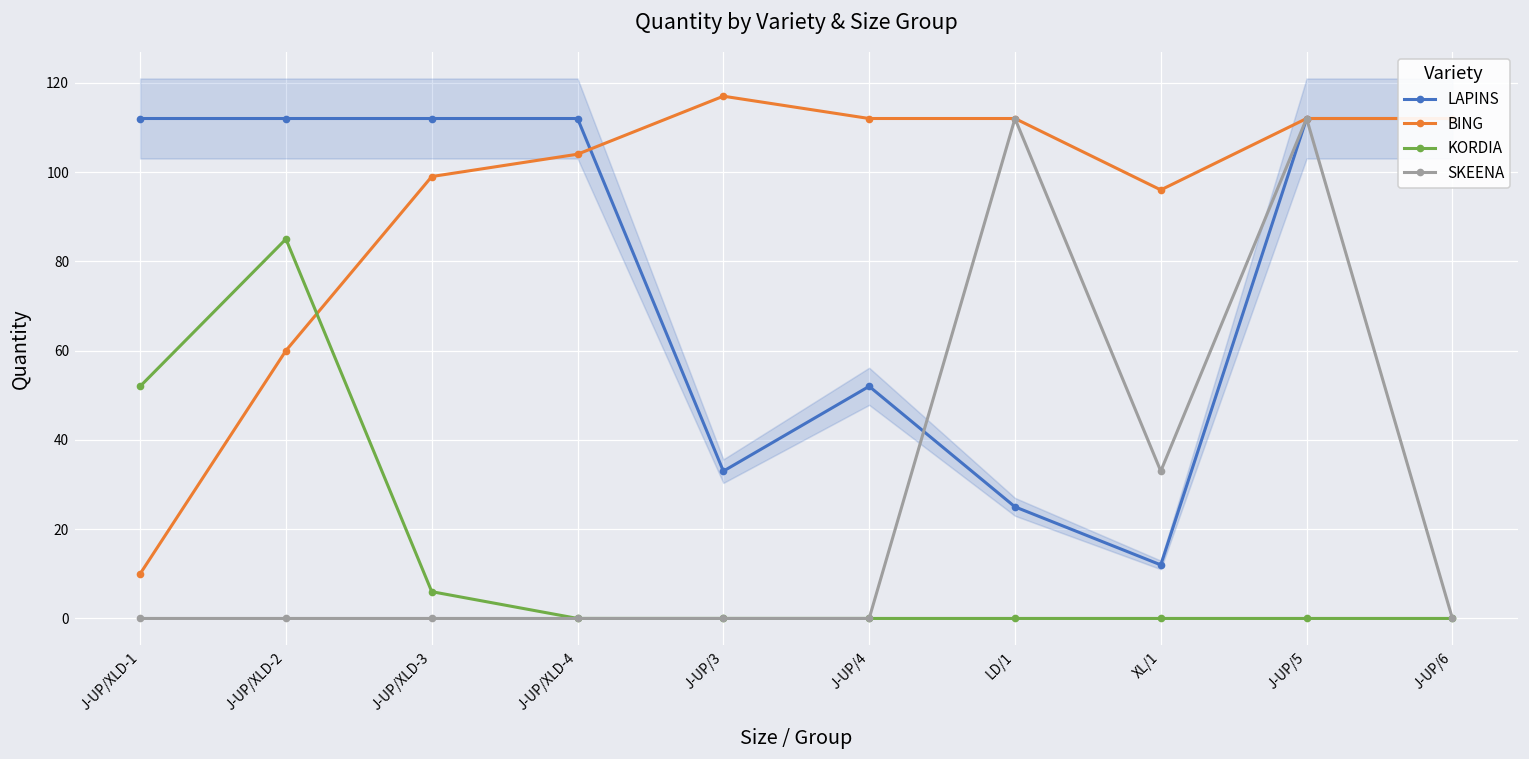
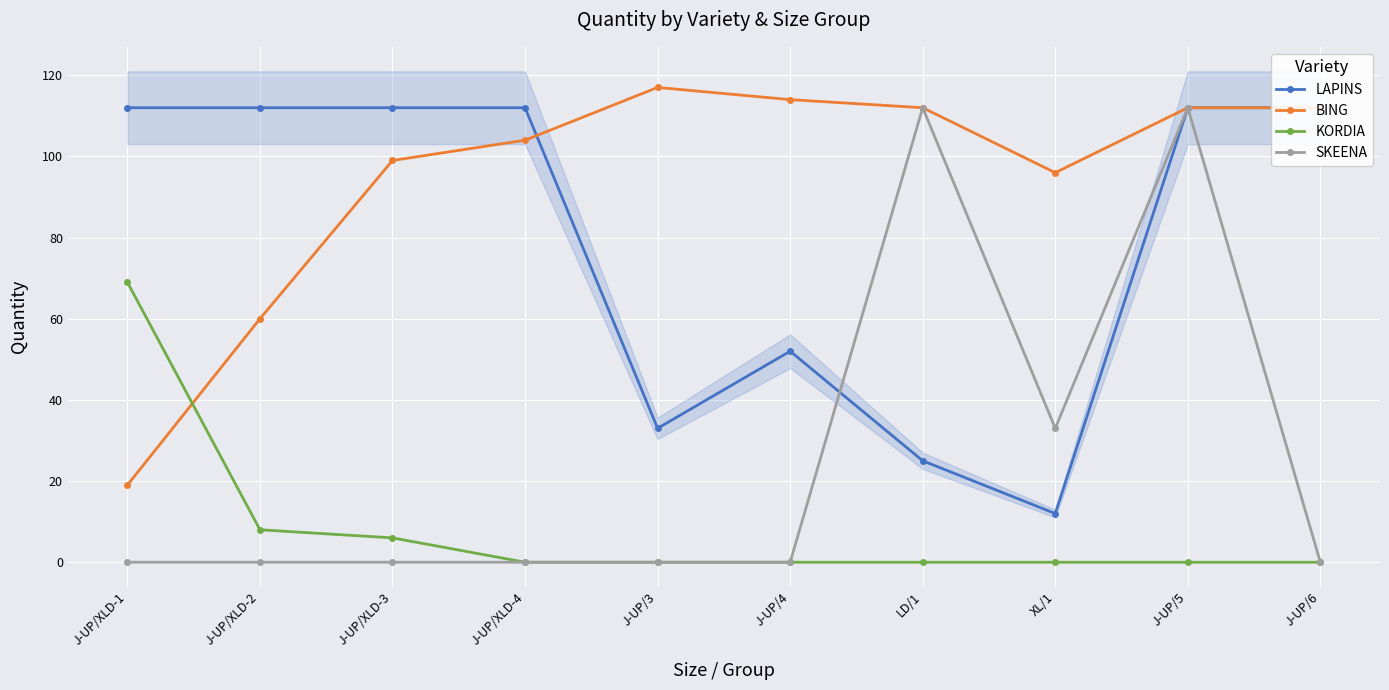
BING, J-UP/XLD-1: 10 -> 19
KORDIA, J-UP/XLD-1: 52 -> 69
KORDIA, J-UP/XLD-2: 85 -> 8
BING, J-UP/4: 112 -> 114
